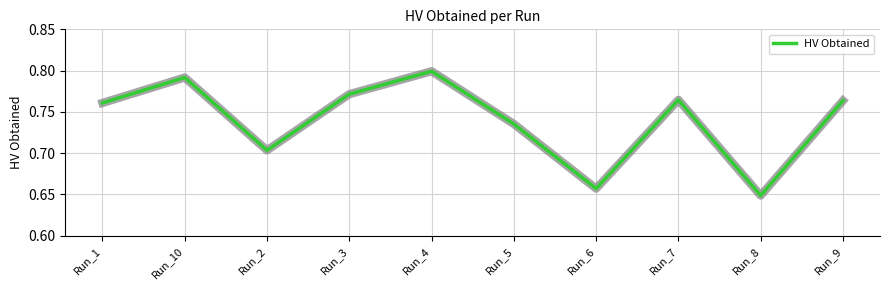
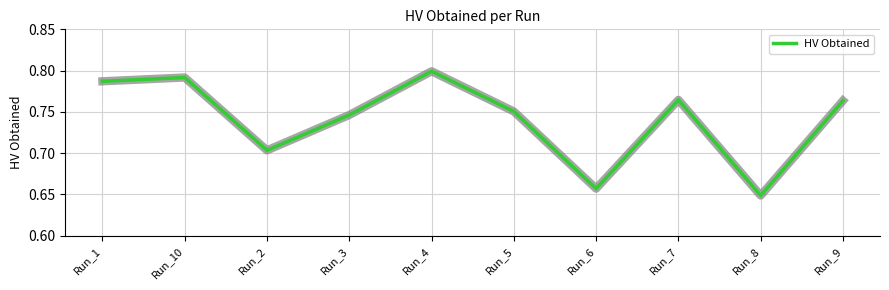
Run_1: 0.76 -> 0.79
Run_3: 0.77 -> 0.75
Run_5: 0.74 -> 0.75
